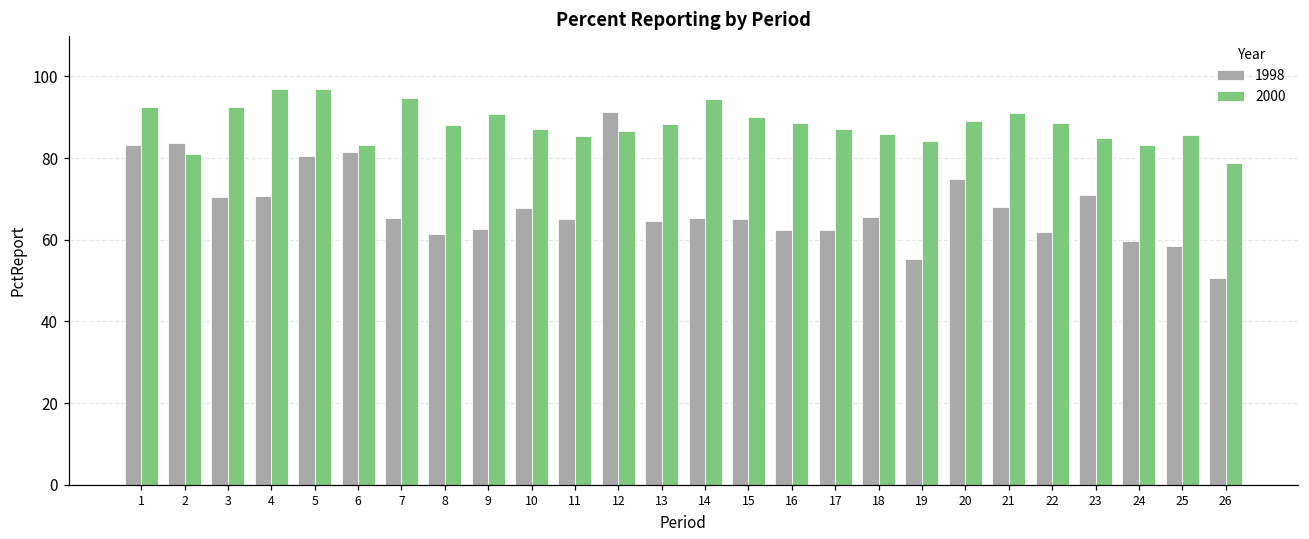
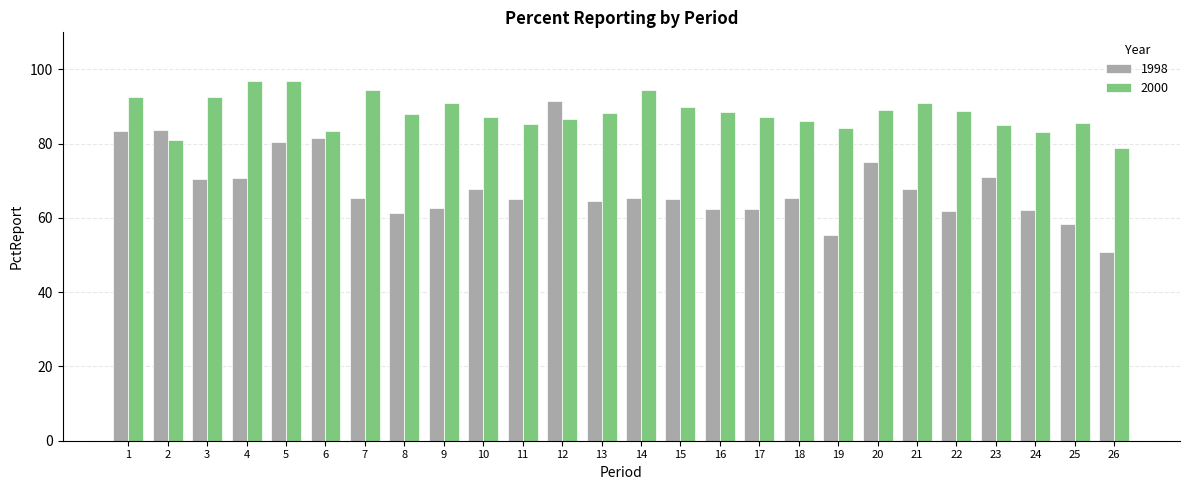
1998, 24: 60 -> 62
